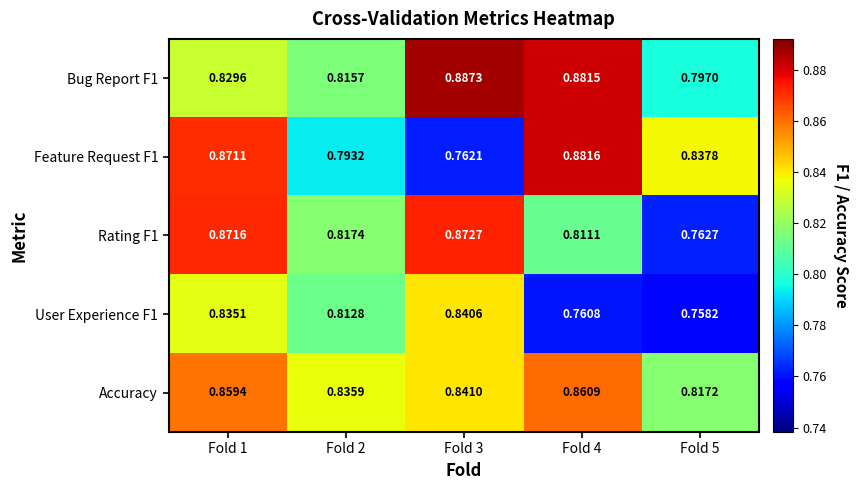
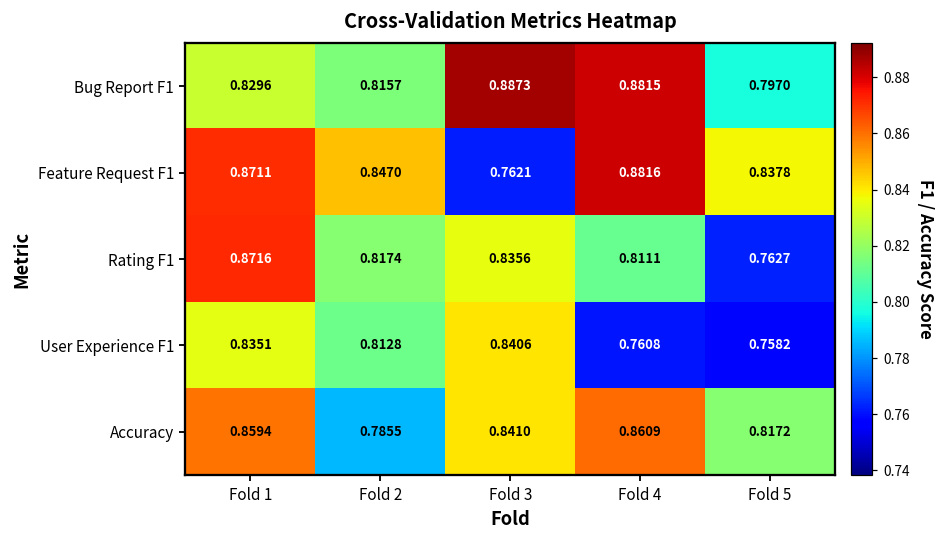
Feature Request F1, Fold 2: 0.7932 -> 0.8470
Rating F1, Fold 3: 0.8727 -> 0.8356
Accuracy, Fold 2: 0.8359 -> 0.7855
